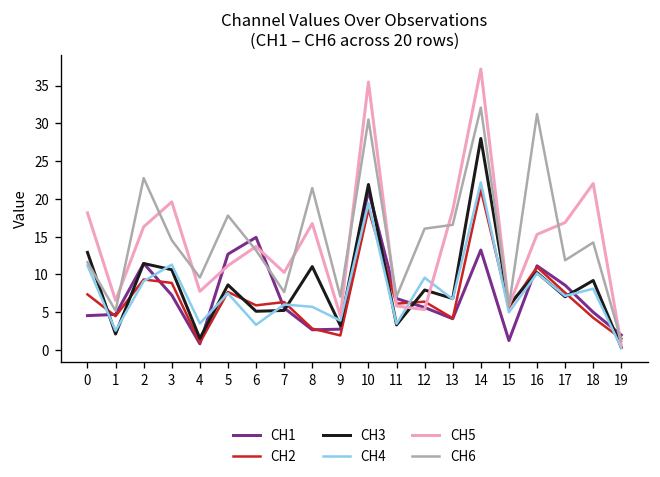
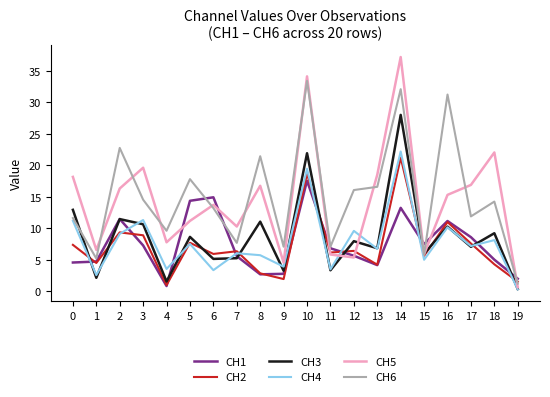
CH1, 5: 13 -> 14
CH1, 10: 21 -> 18
CH5, 10: 35 -> 34
CH6, 10: 31 -> 33
CH1, 15: 1 -> 7
